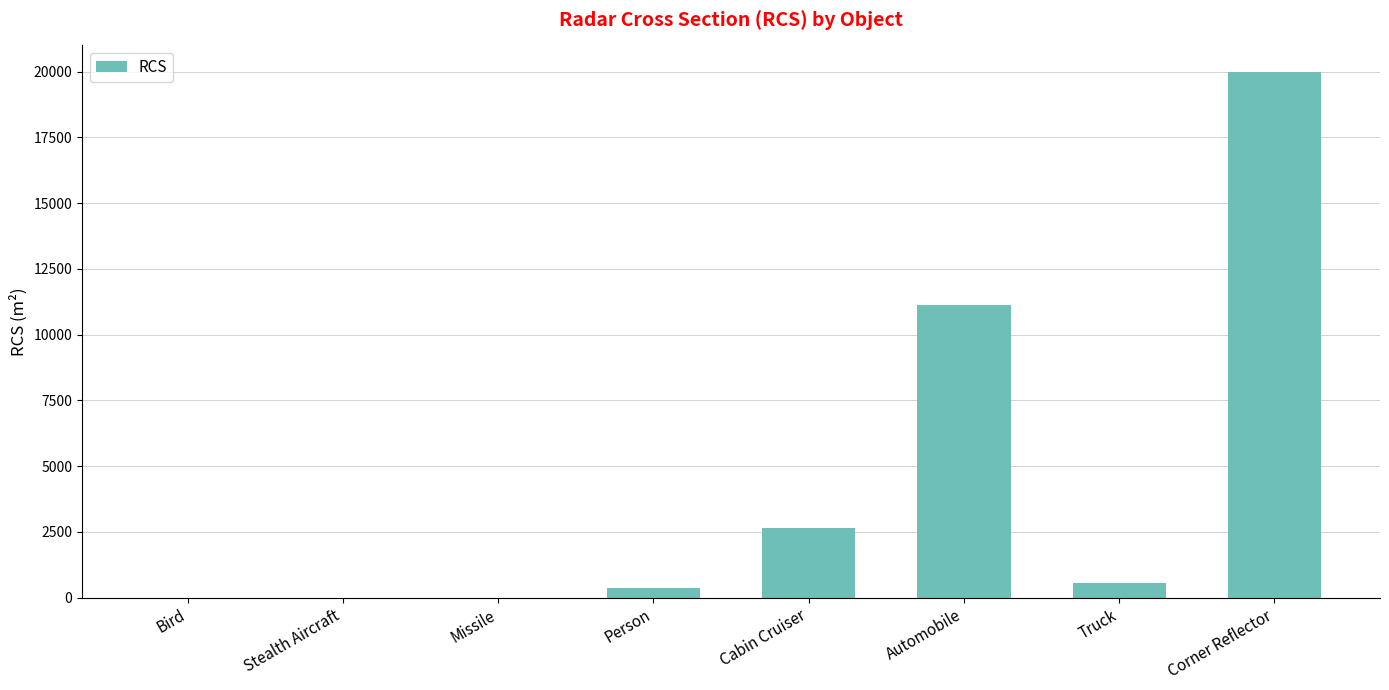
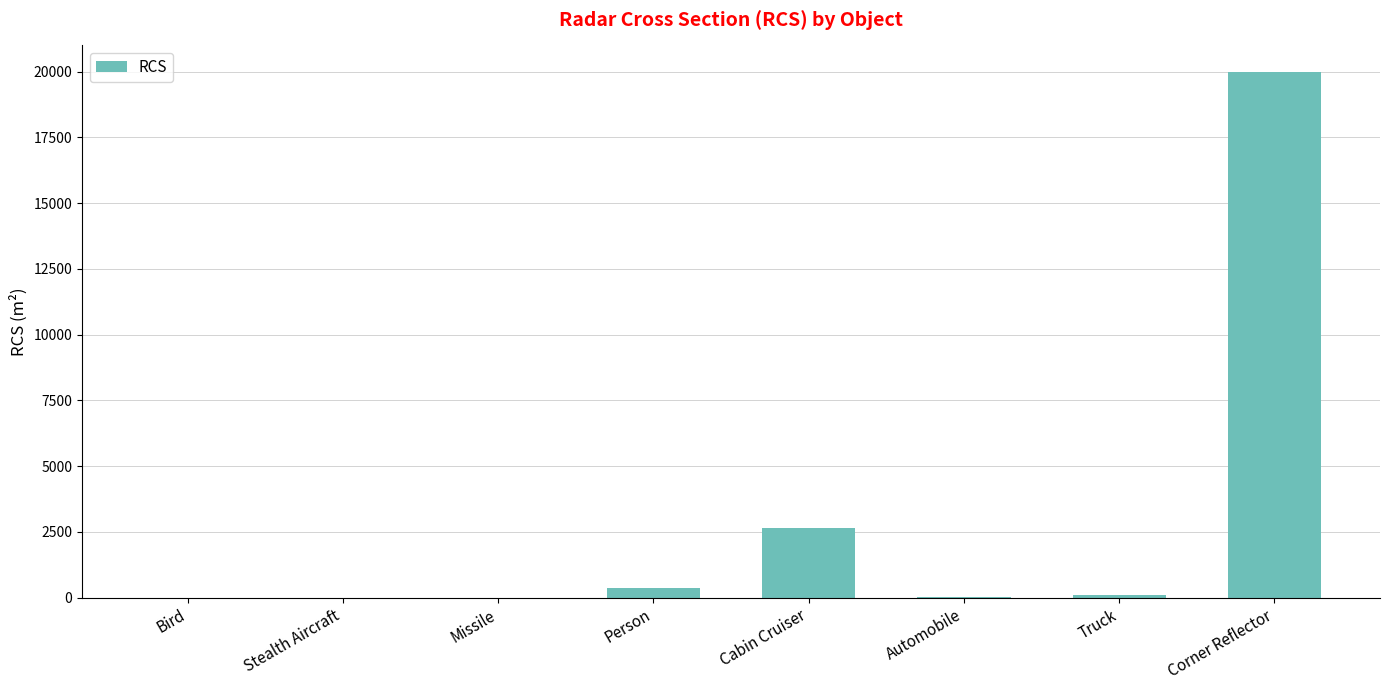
Automobile: 11100 -> 0
Truck: 500 -> 100
